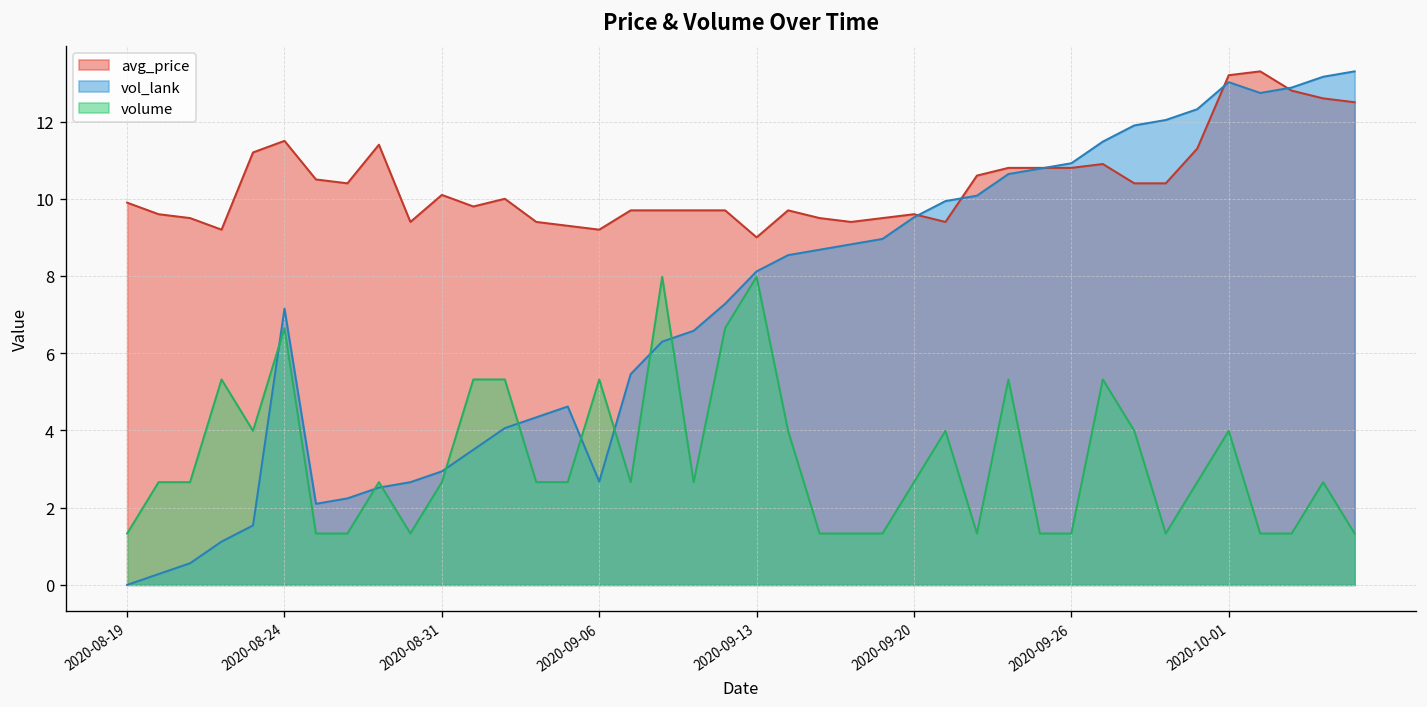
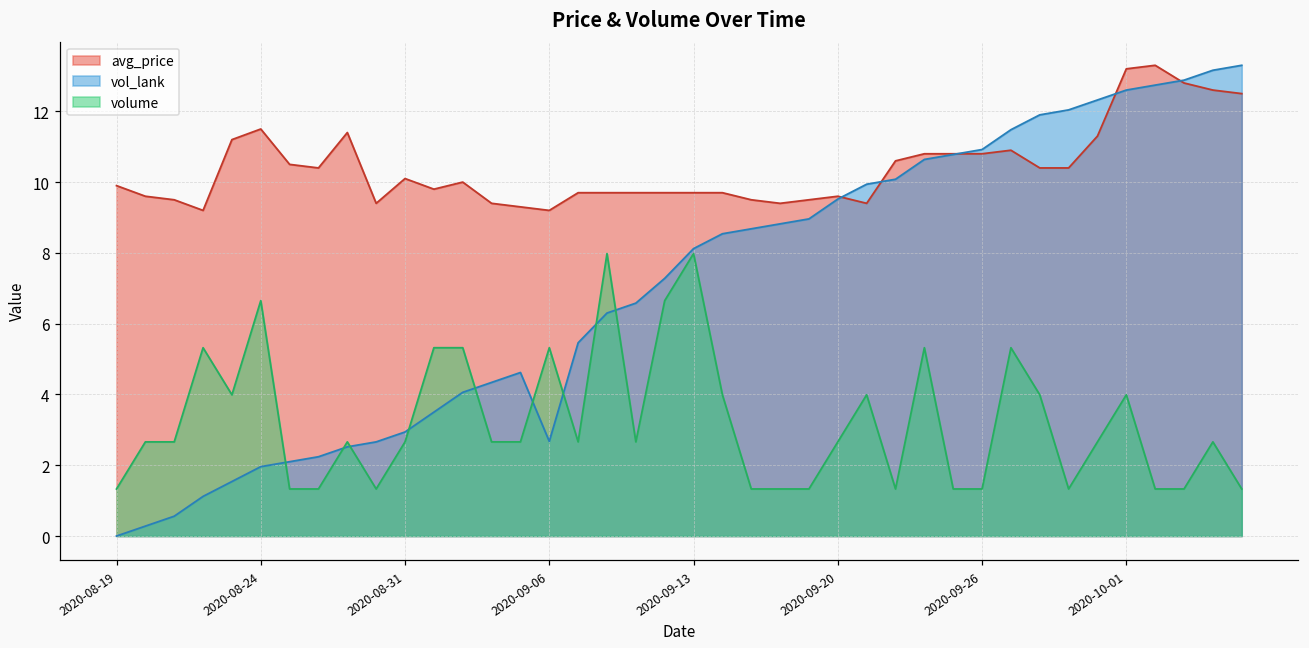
vol_lank, 2020-08-24: 7.2 -> 2.0
avg_price, 2020-09-13: 9.0 -> 9.7
vol_lank, 2020-10-01: 13.0 -> 12.6
